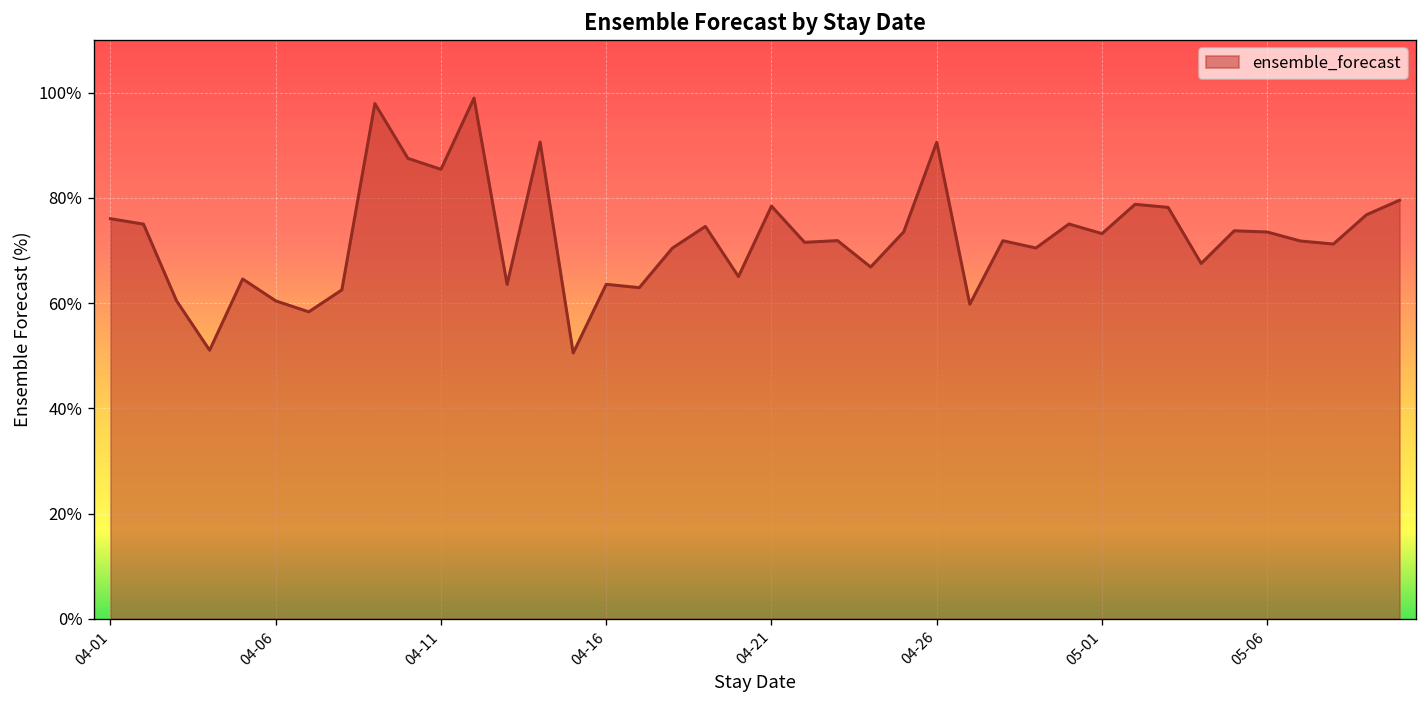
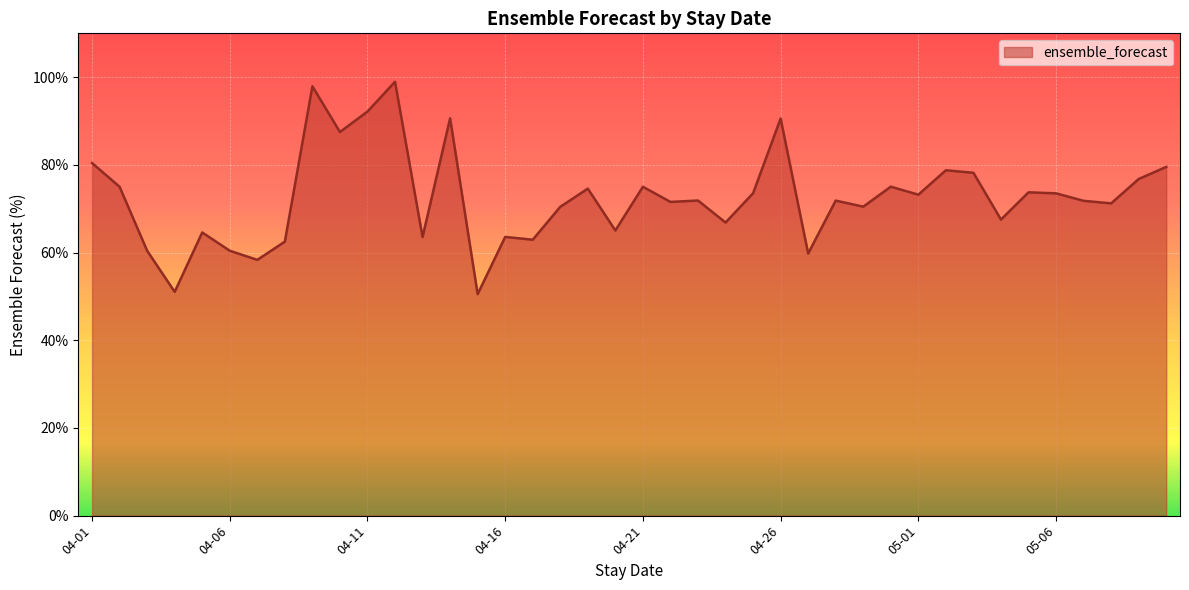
04-01: 76% -> 80%
04-11: 85% -> 92%
04-21: 78% -> 75%
